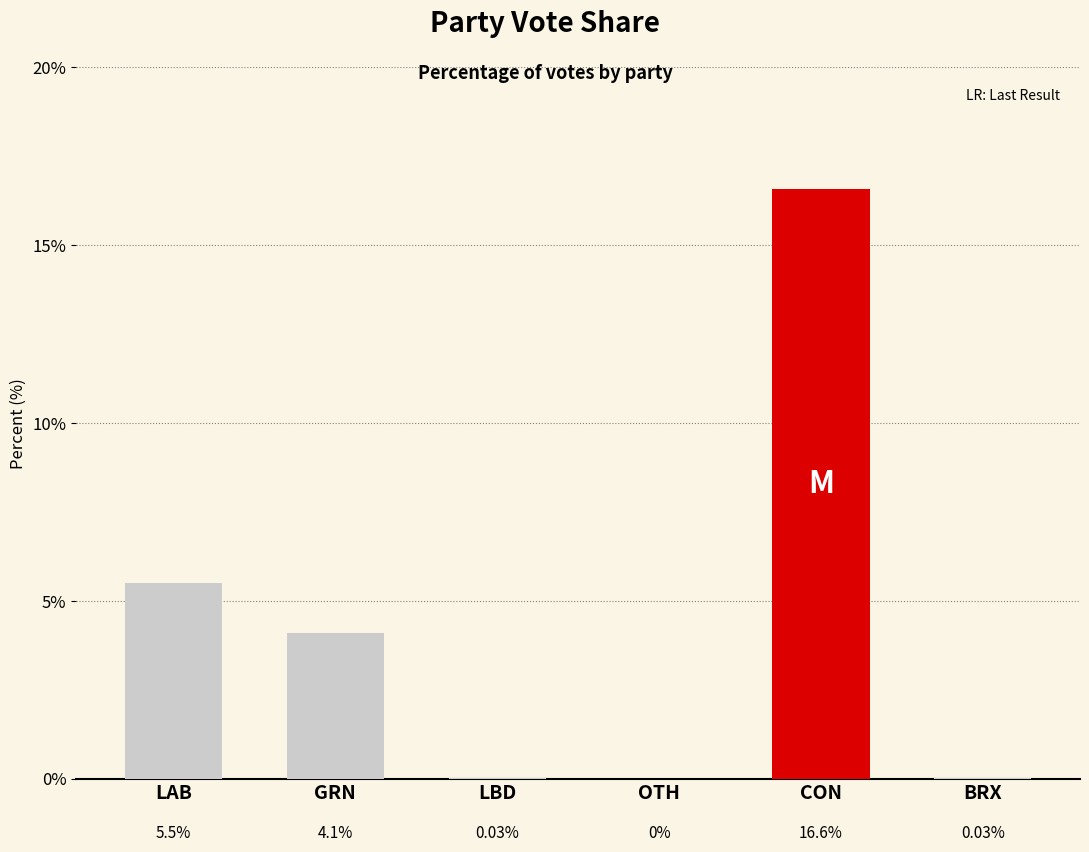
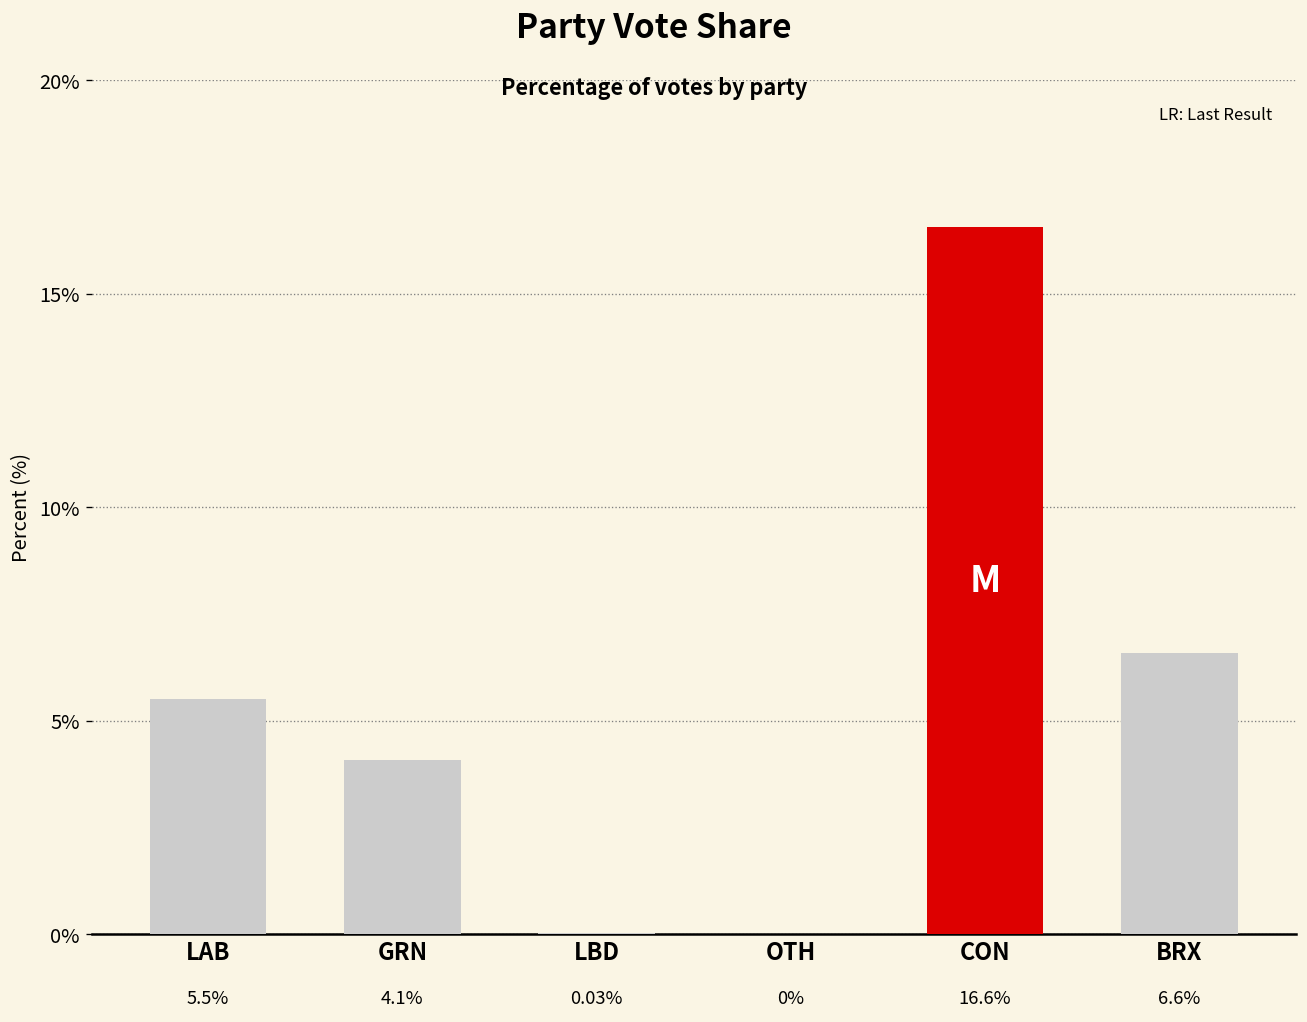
BRX: 0.03% -> 6.6%
